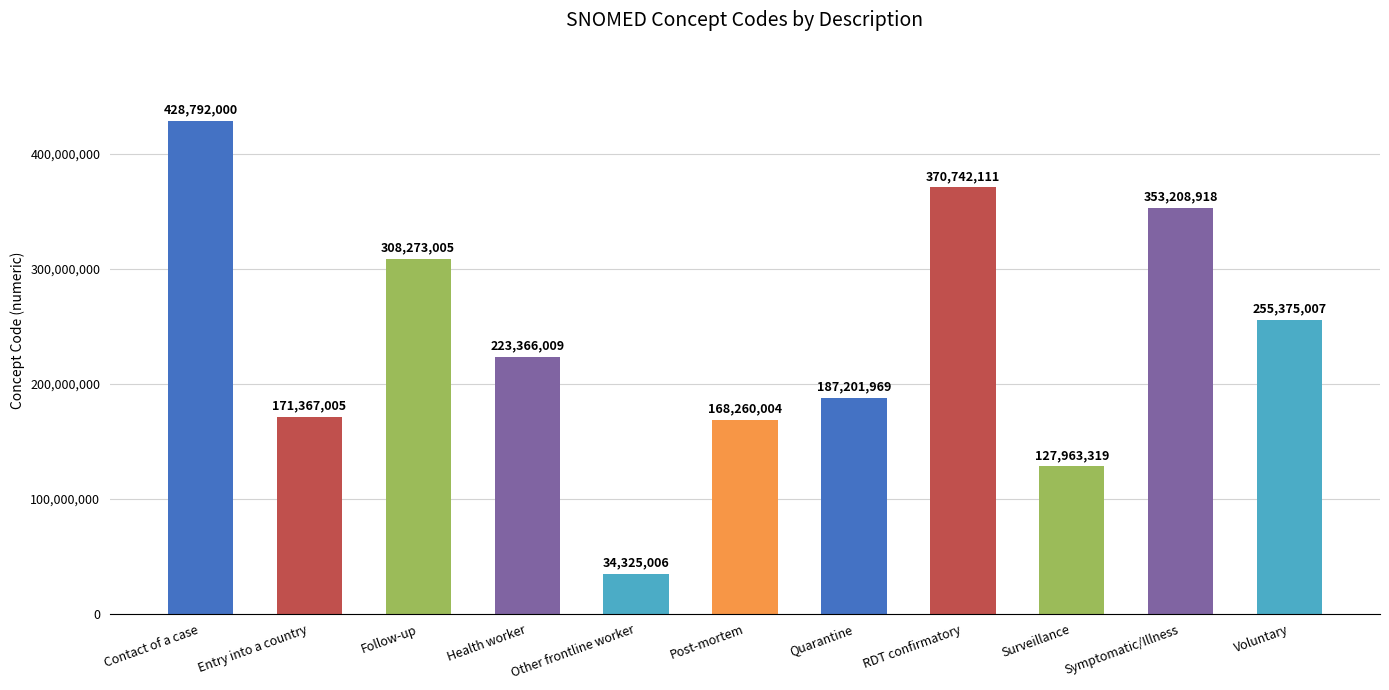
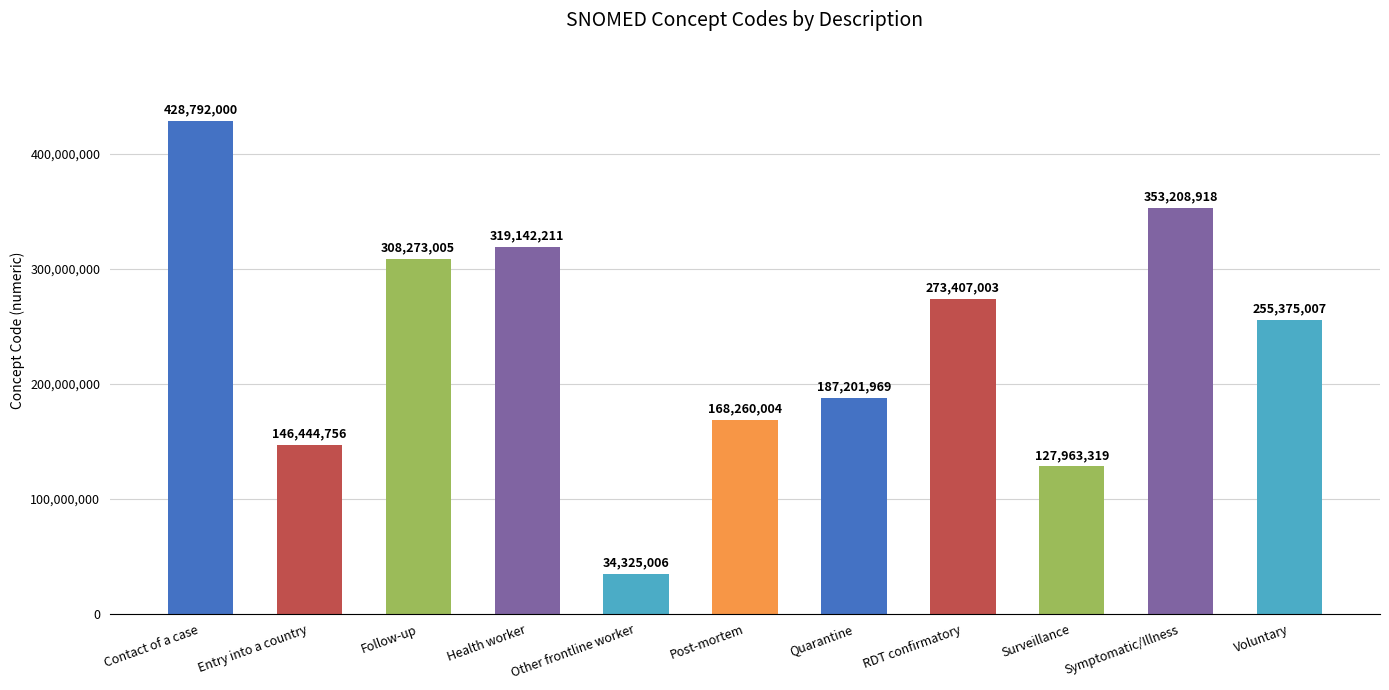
Entry into a country: 171,367,005 -> 146,444,756
Health worker: 223,366,009 -> 319,142,211
RDT confirmatory: 370,742,111 -> 273,407,003
